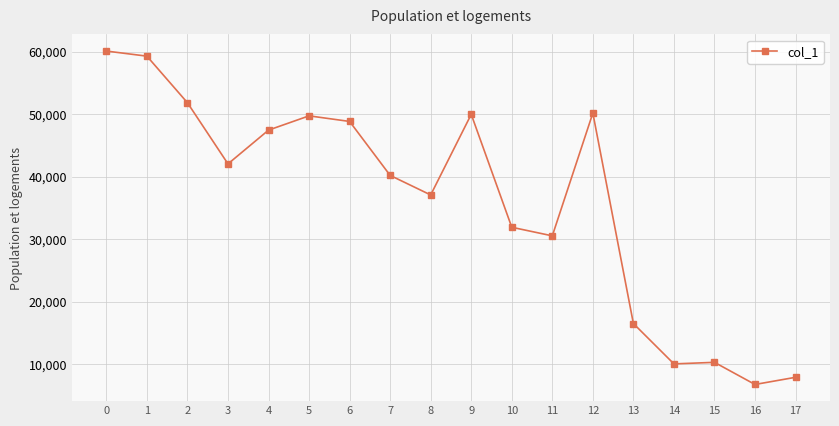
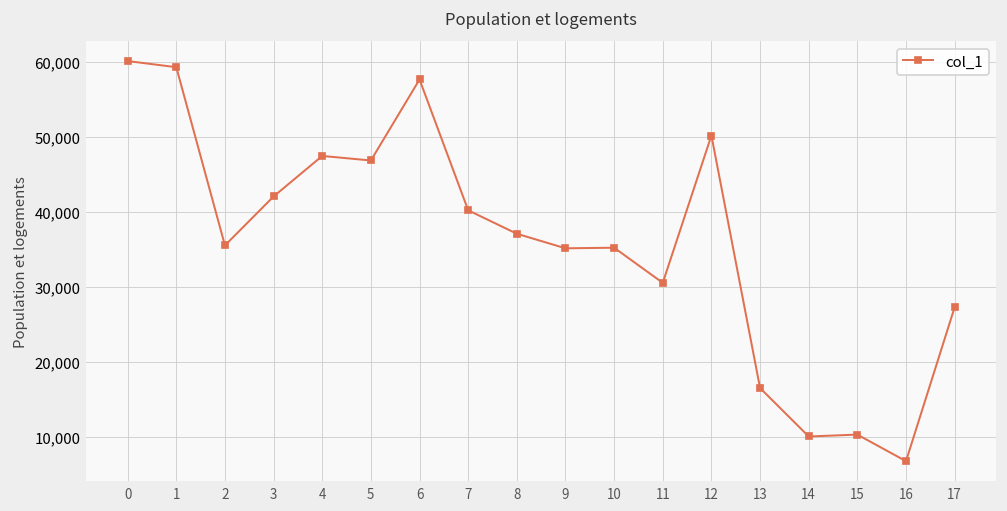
2: 52,000 -> 36,000
5: 50,000 -> 47,000
6: 49,000 -> 58,000
9: 50,000 -> 35,000
10: 32,000 -> 35,000
17: 8,000 -> 27,000
